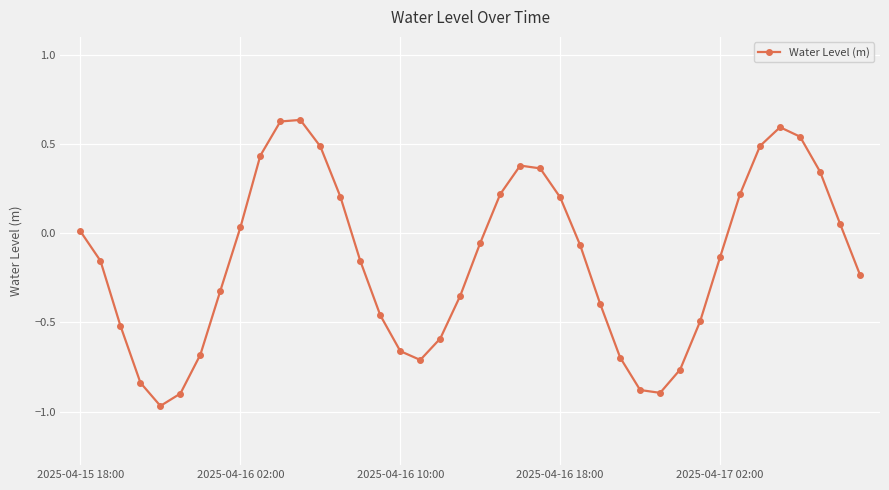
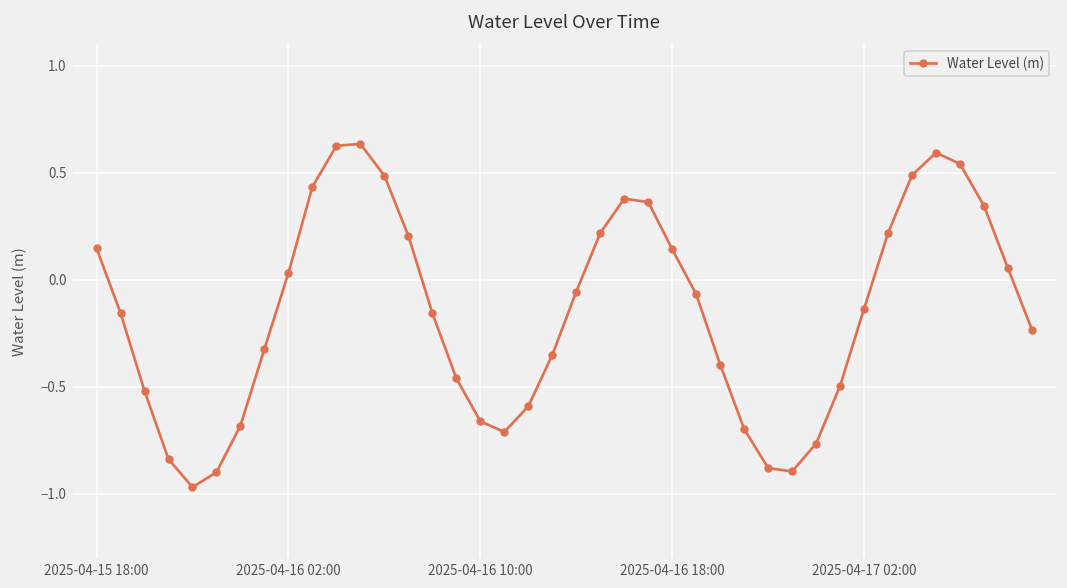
2025-04-15 18:00: 0.01 -> 0.15
2025-04-16 18:00: 0.20 -> 0.14
